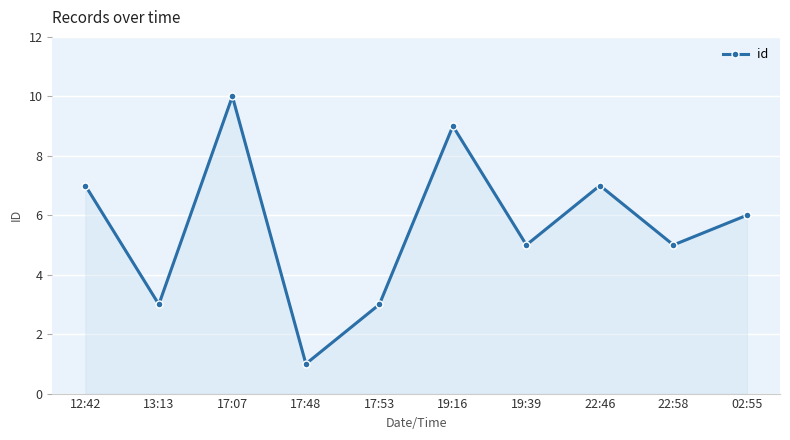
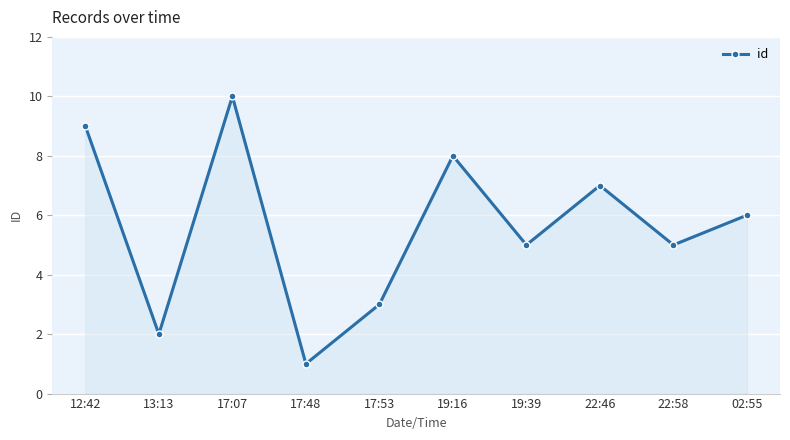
12:42: 7 -> 9
13:13: 3 -> 2
19:16: 9 -> 8
